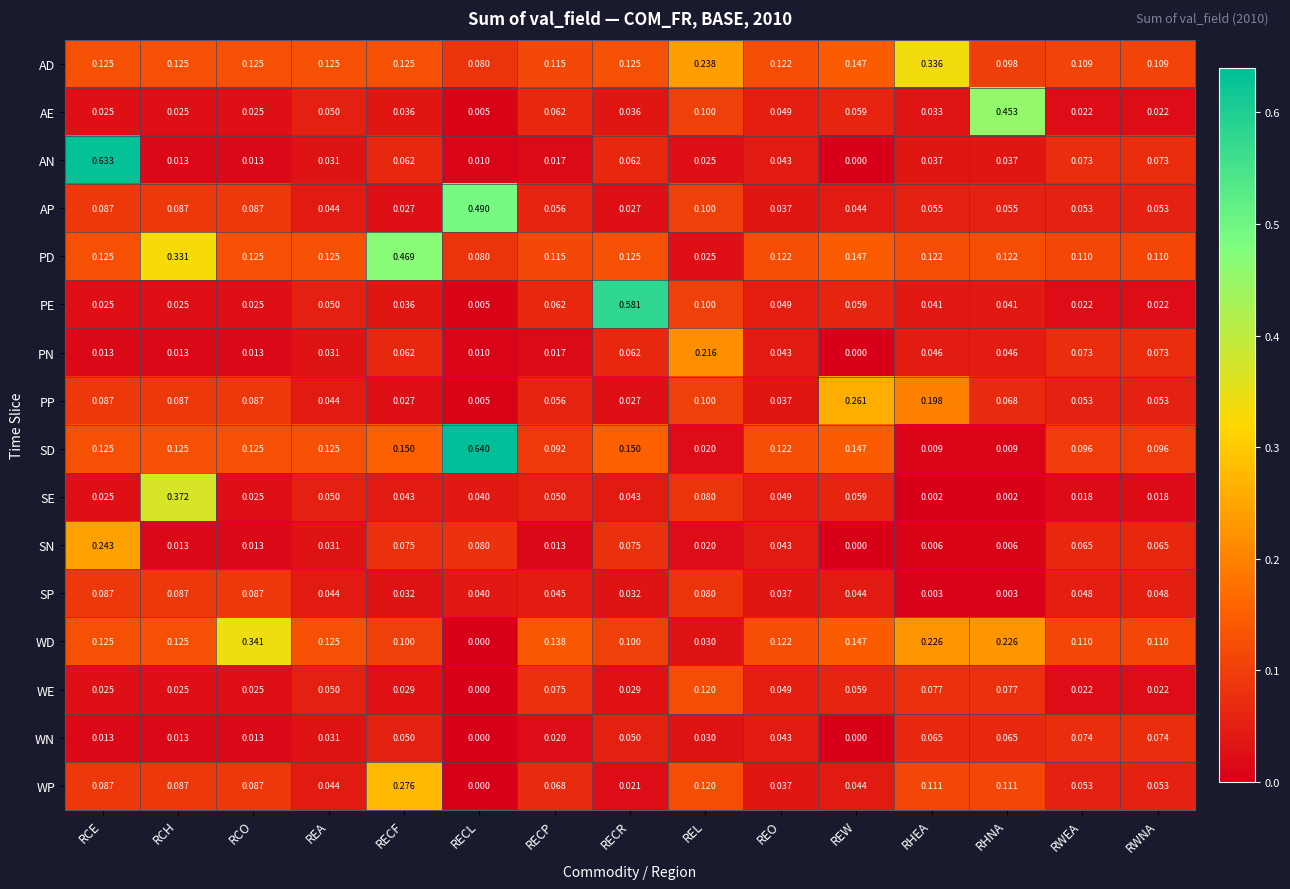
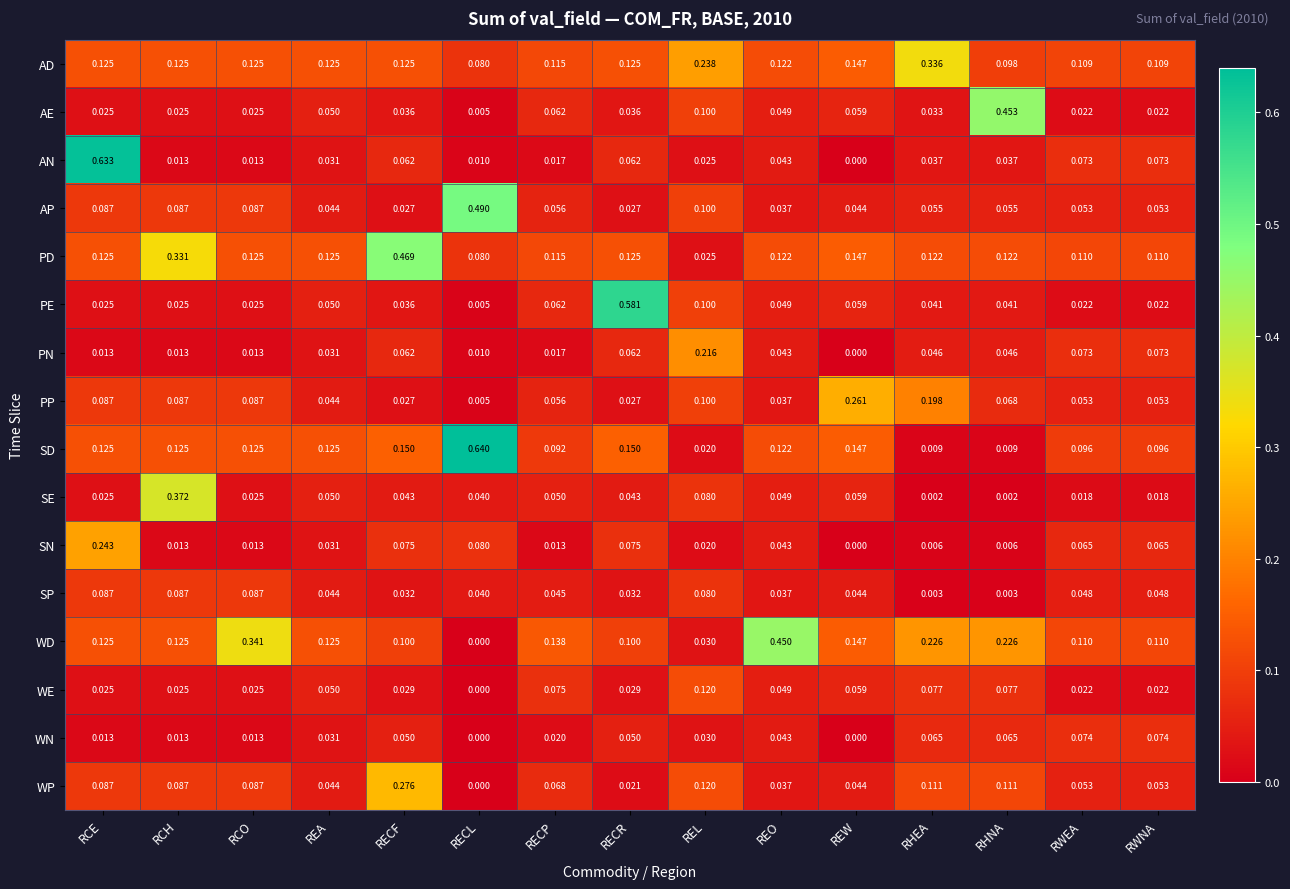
WD, REO: 0.122 -> 0.450
